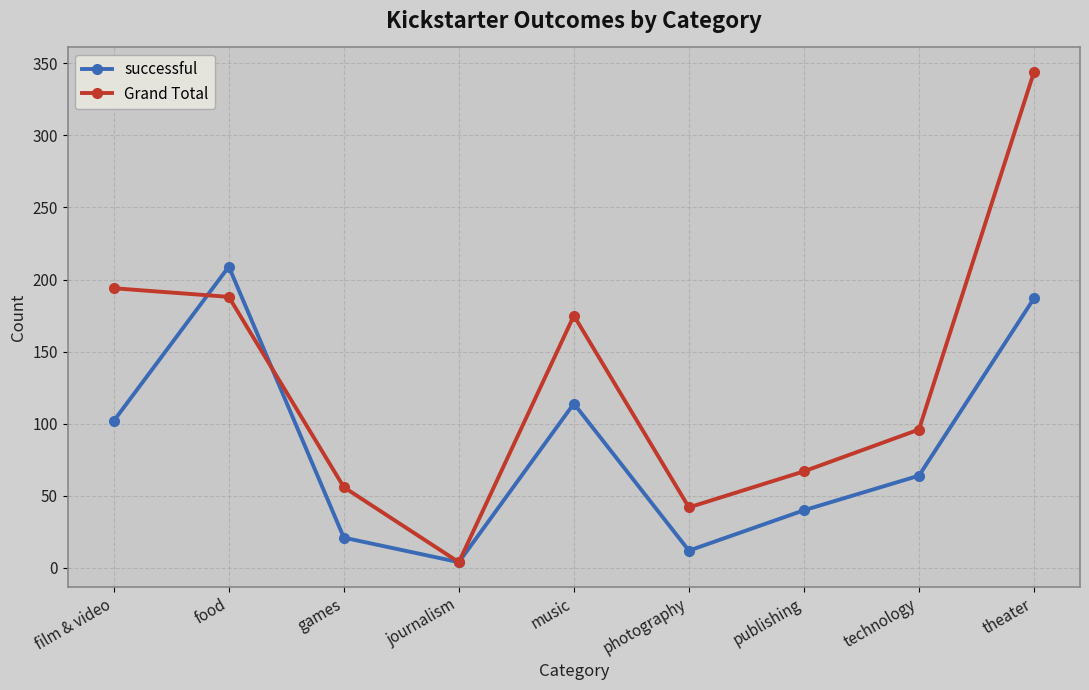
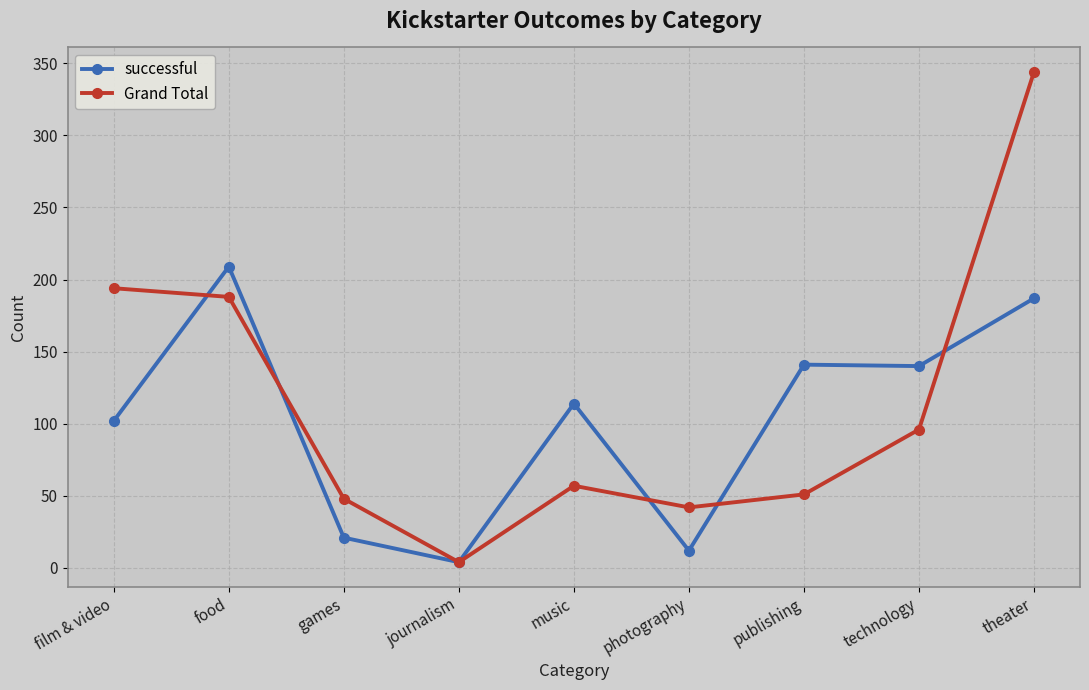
Grand Total, games: 56 -> 48
Grand Total, music: 175 -> 57
successful, publishing: 40 -> 141
Grand Total, publishing: 67 -> 51
successful, technology: 64 -> 140
